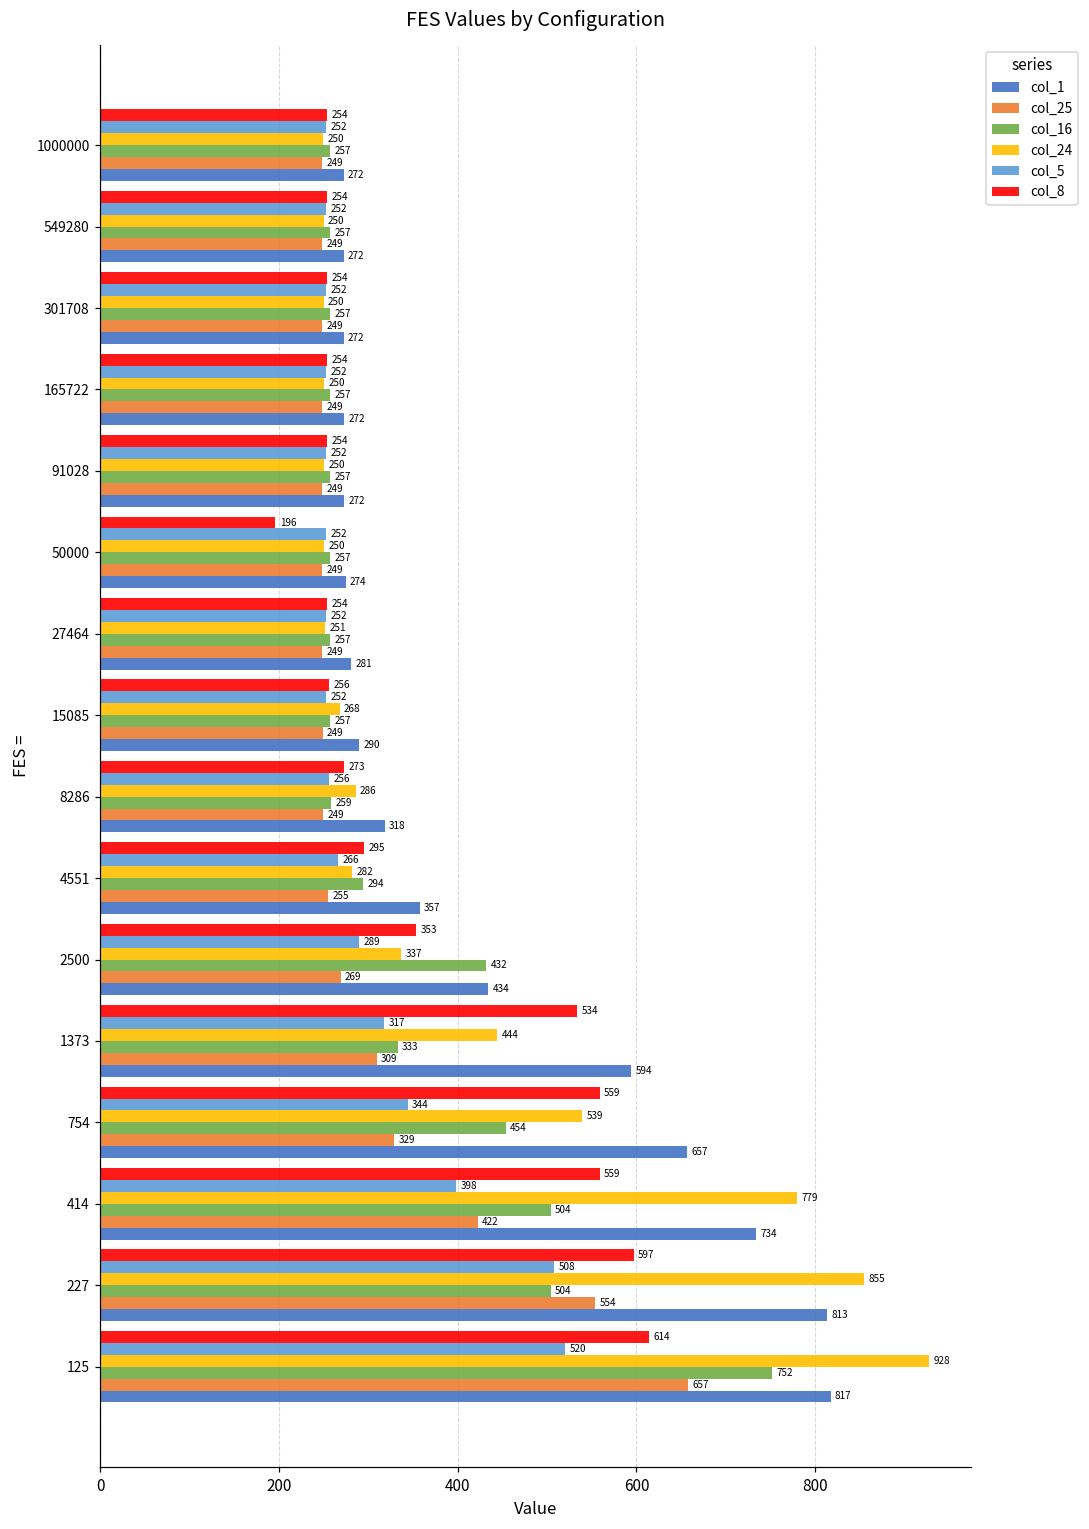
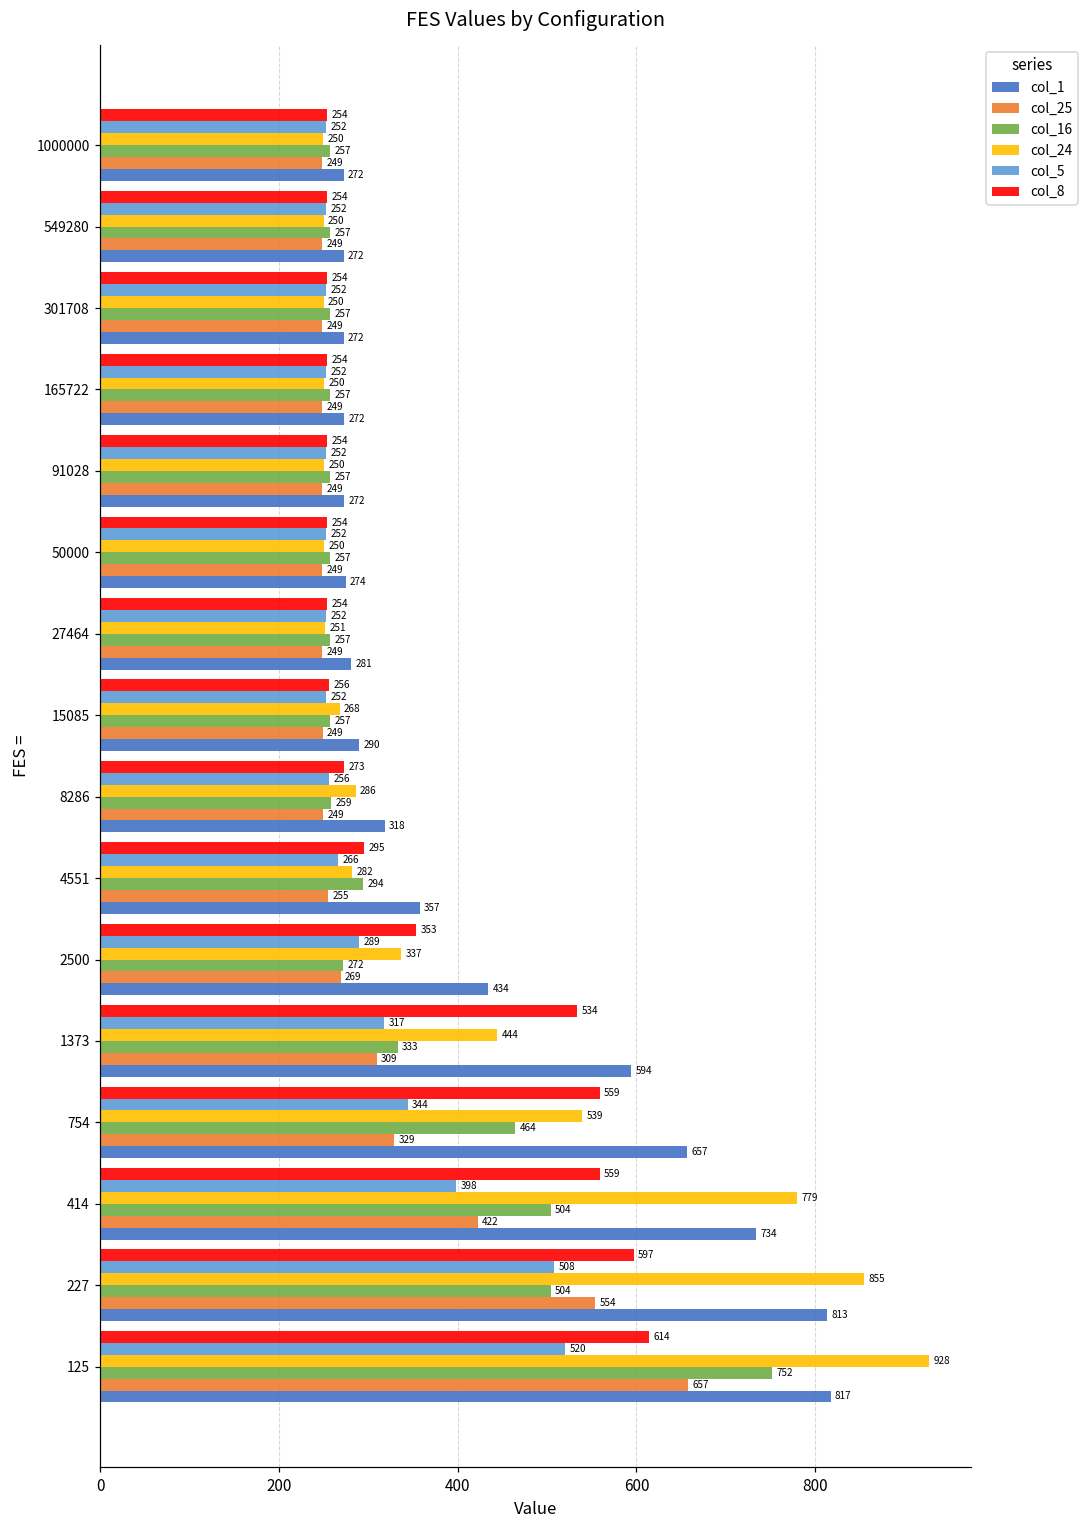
col_8, 50000: 196 -> 254
col_16, 2500: 432 -> 272
col_16, 754: 454 -> 464
